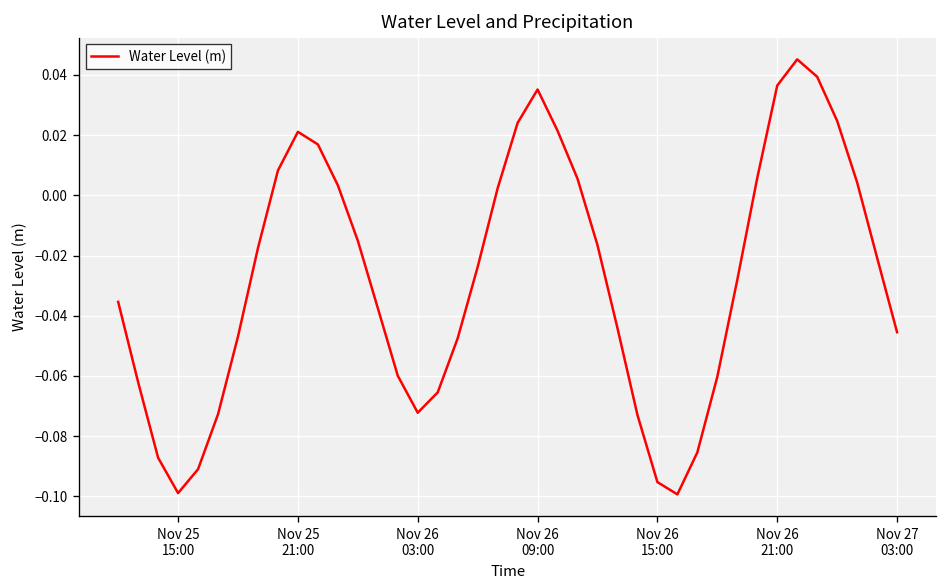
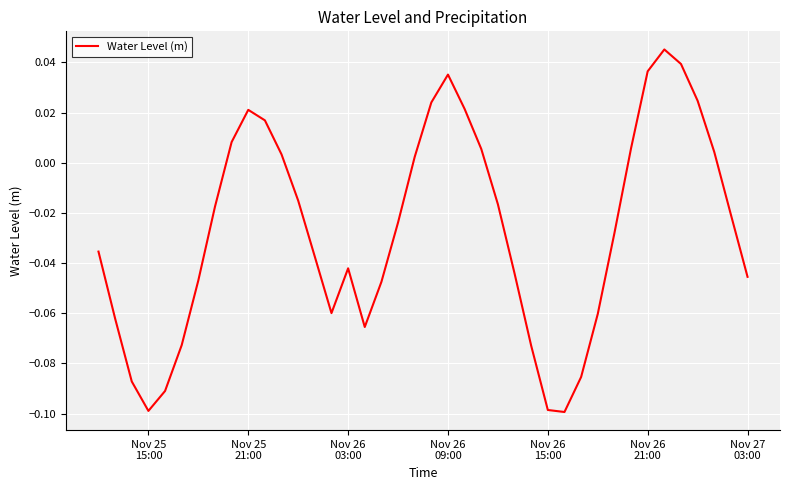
Nov 26 03:00: -0.072 -> -0.042
Nov 26 15:00: -0.095 -> -0.099
